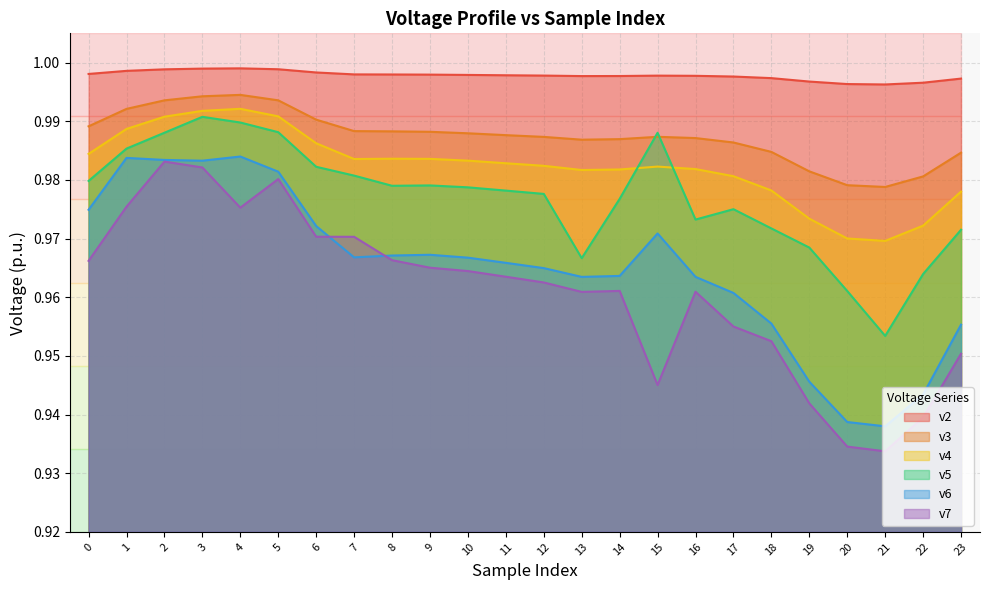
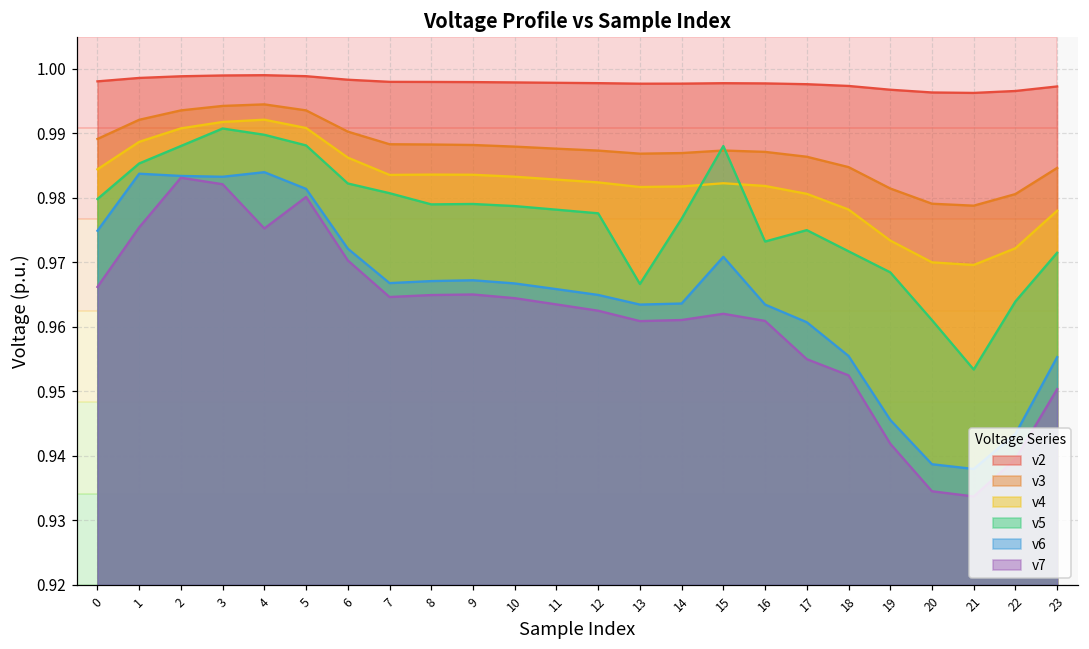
v7, 7: 0.970 -> 0.965
v7, 8: 0.966 -> 0.965
v7, 15: 0.945 -> 0.962
